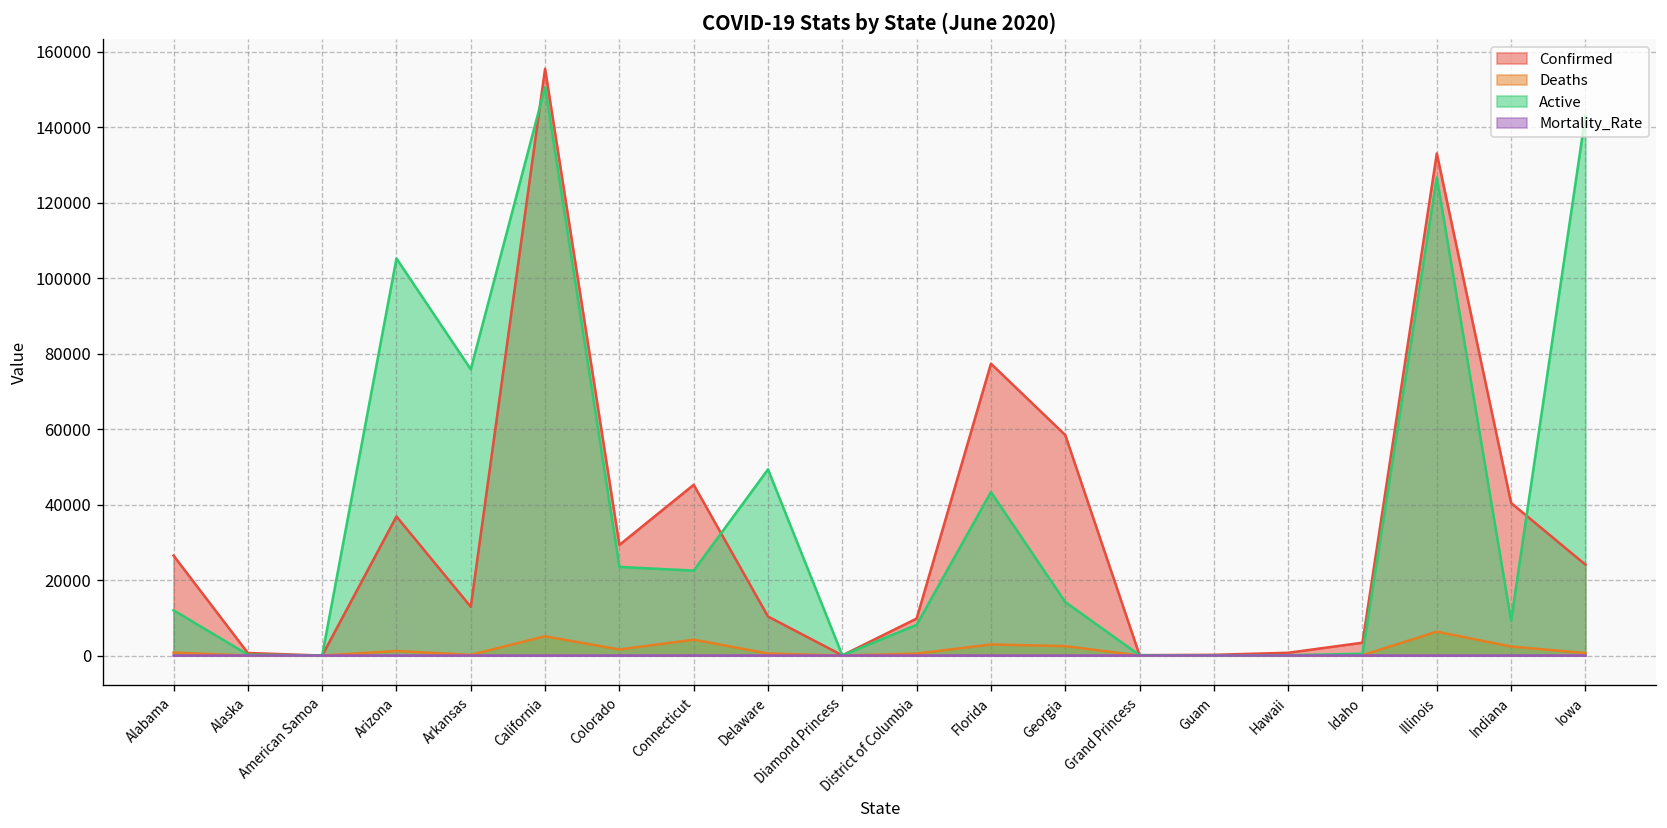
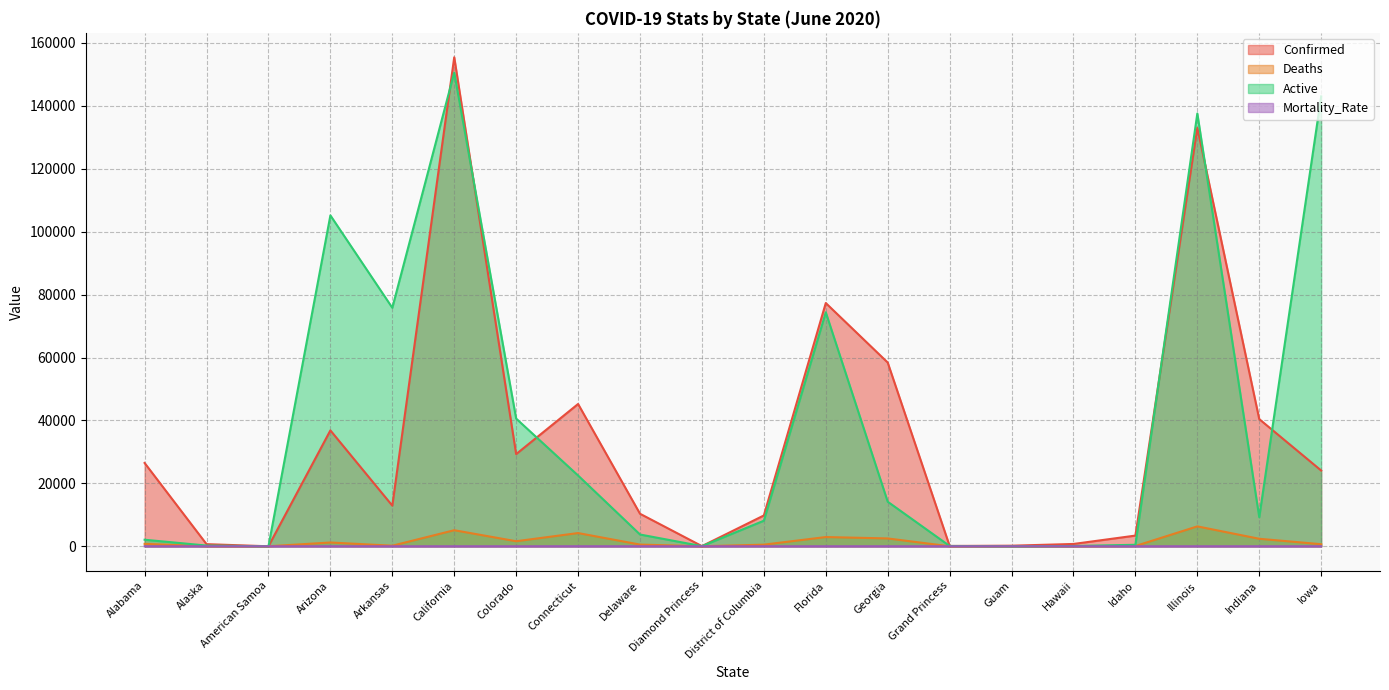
Active, Alabama: 12000 -> 2000
Active, Colorado: 23000 -> 41000
Active, Delaware: 49000 -> 4000
Active, Florida: 43000 -> 74000
Active, Illinois: 127000 -> 138000
